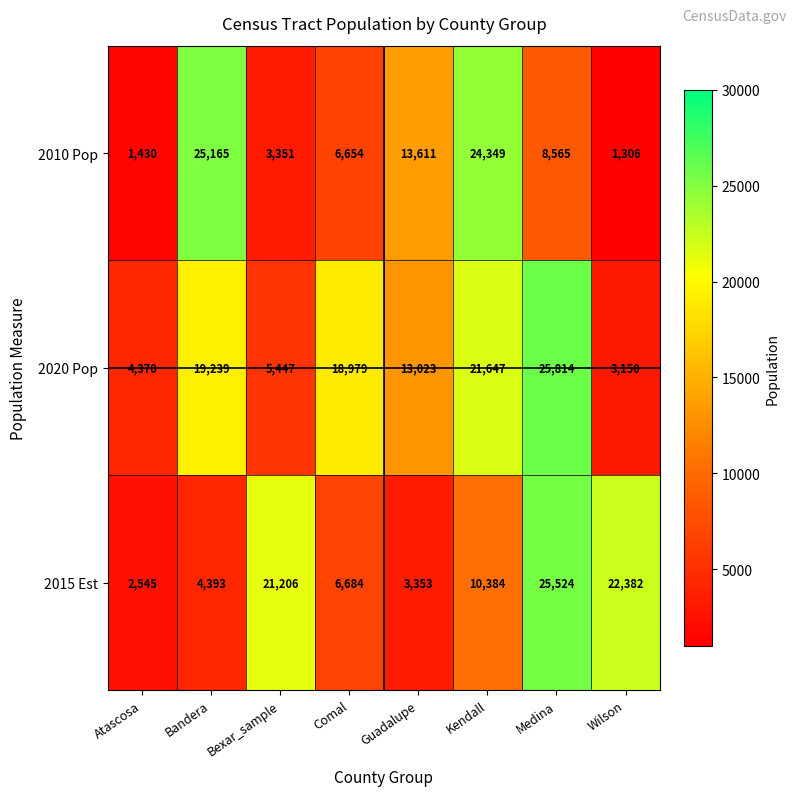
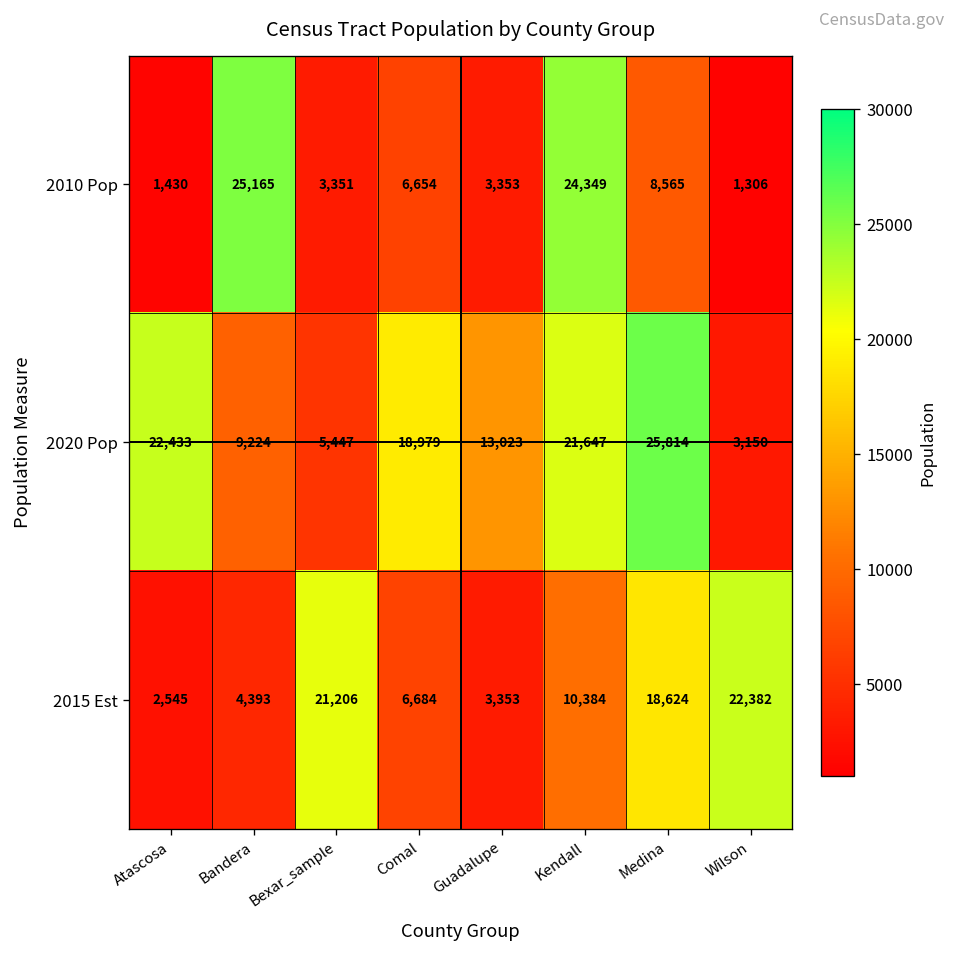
2010 Pop, Guadalupe: 13,611 -> 3,353
2020 Pop, Atascosa: 4,370 -> 22,433
2020 Pop, Bandera: 19,239 -> 9,224
2015 Est, Medina: 25,524 -> 18,624
